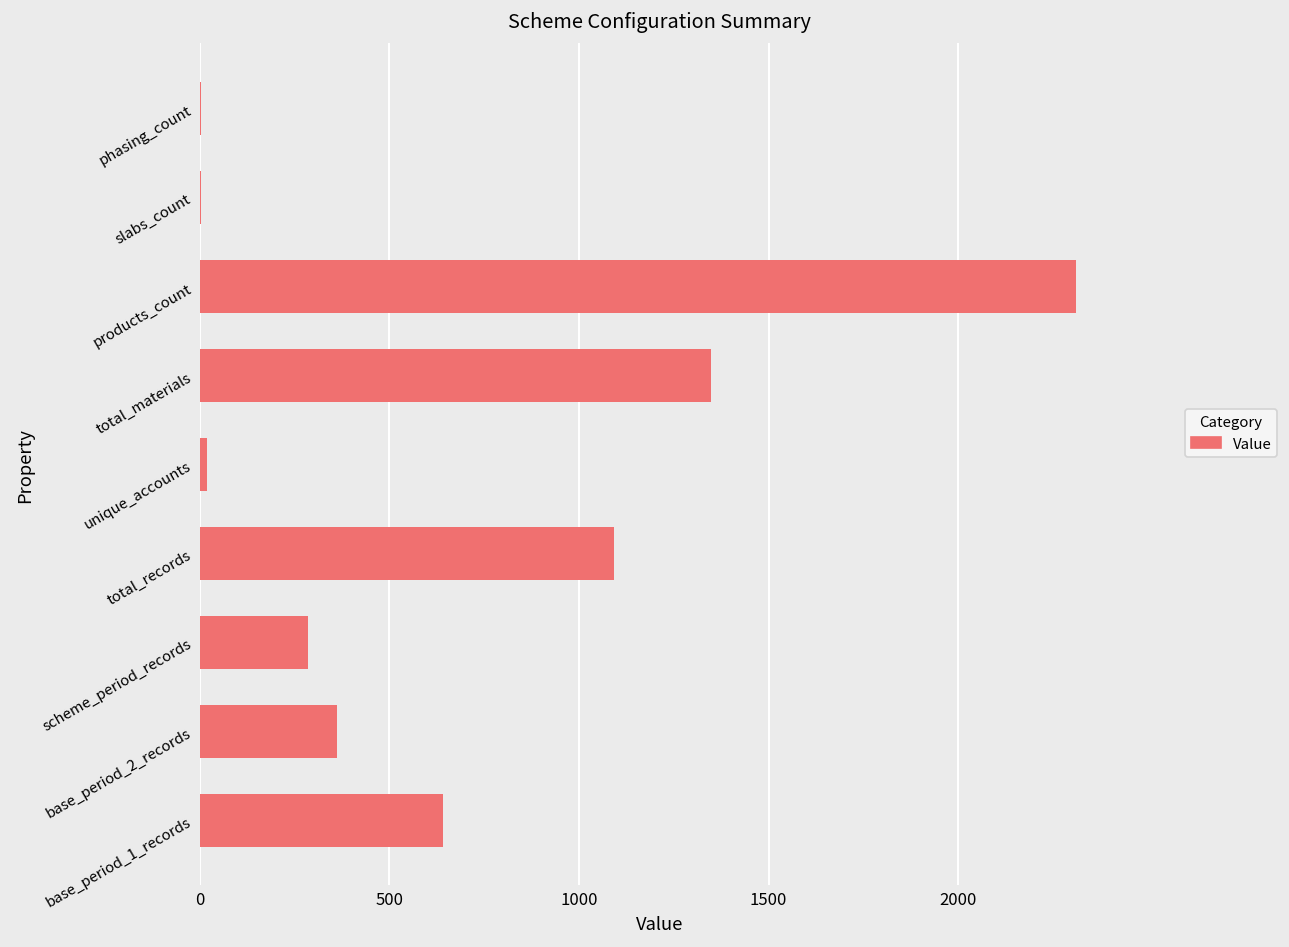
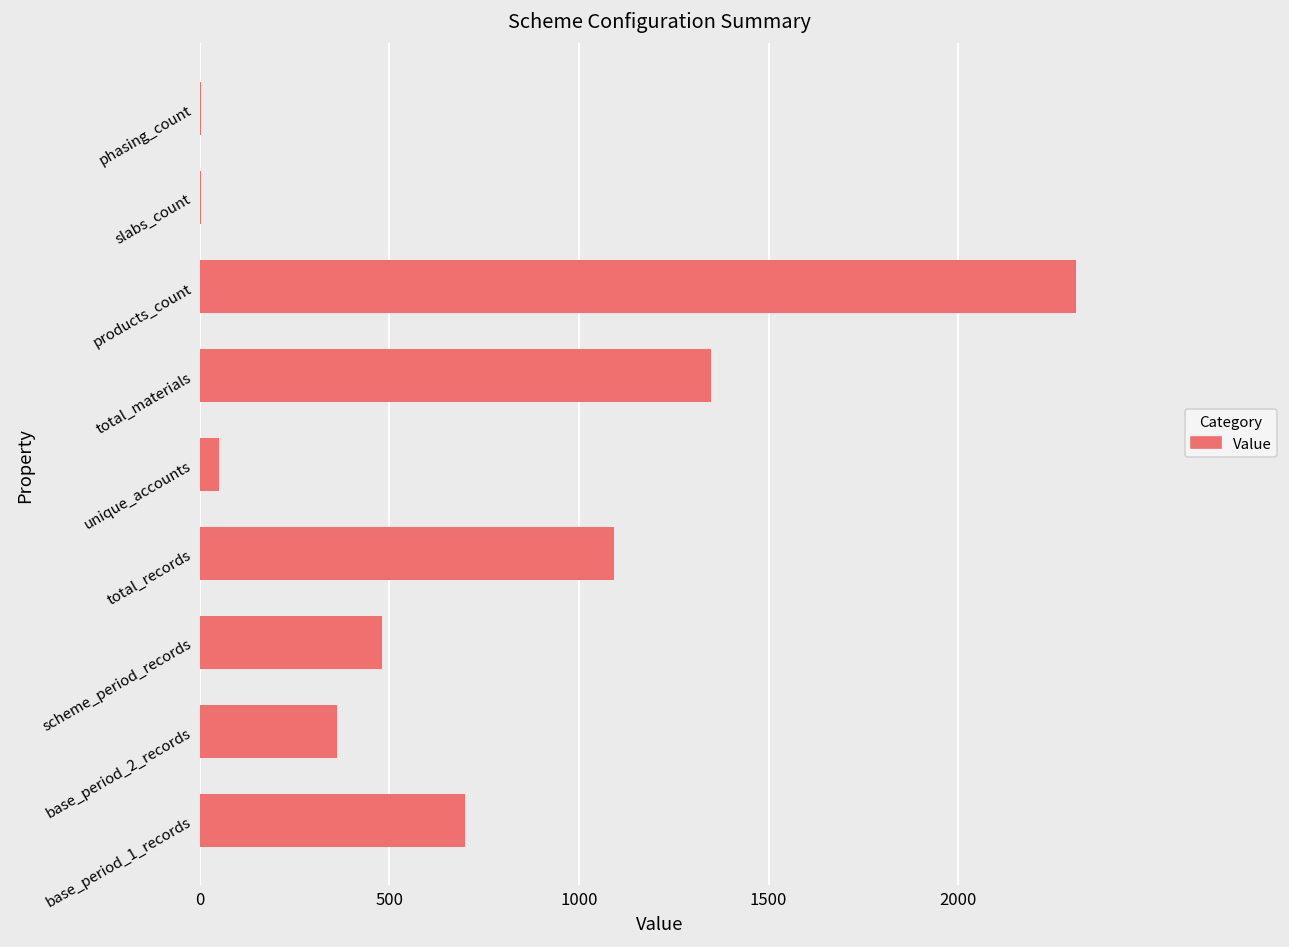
unique_accounts: 20 -> 50
scheme_period_records: 290 -> 480
base_period_1_records: 640 -> 700
